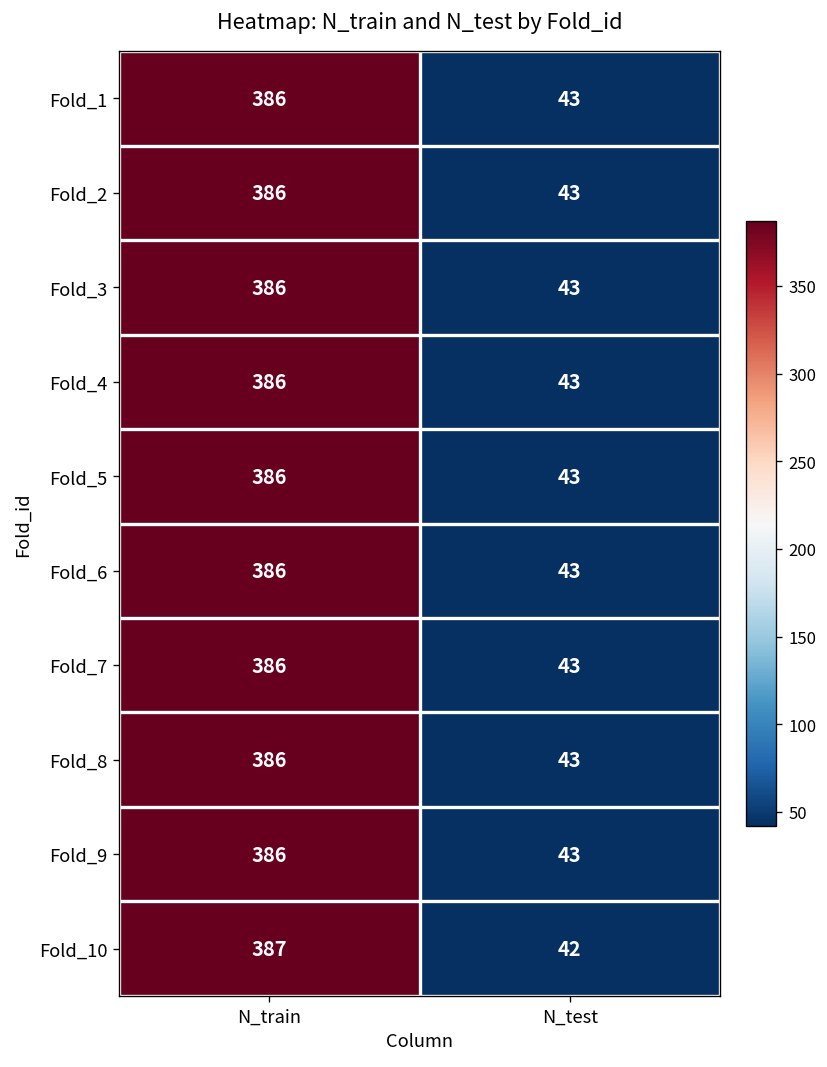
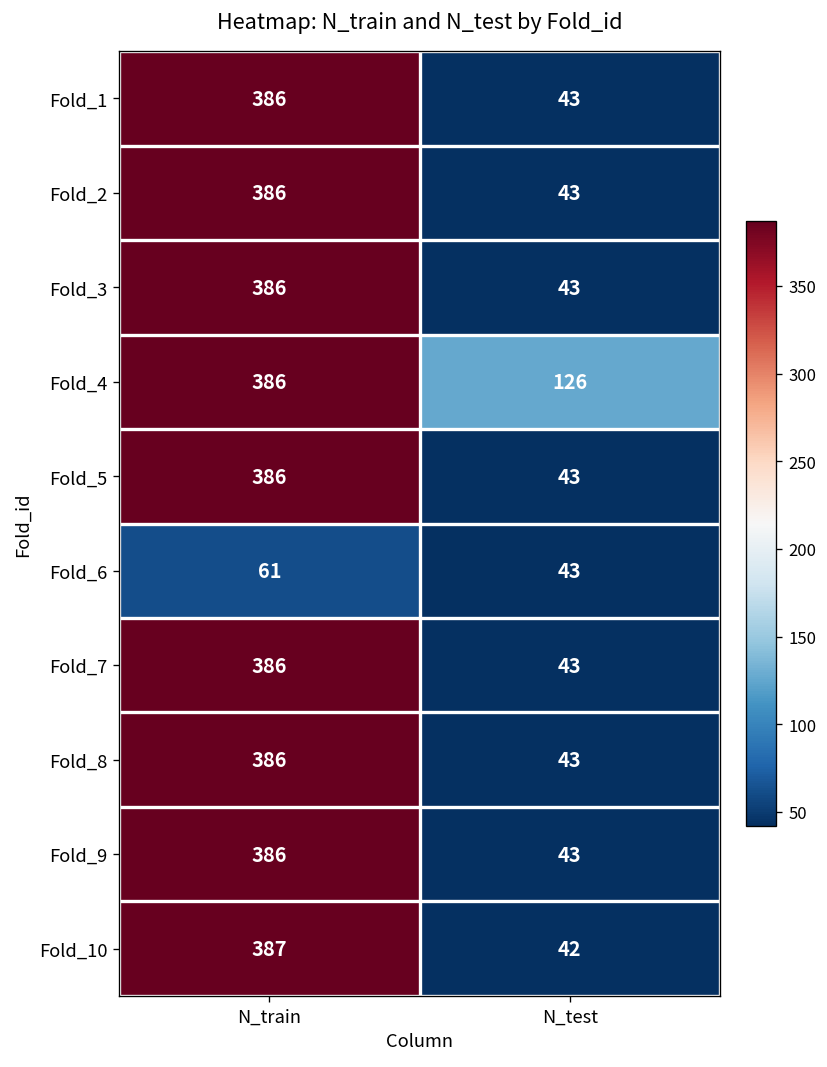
Fold_4, N_test: 43 -> 126
Fold_6, N_train: 386 -> 61
